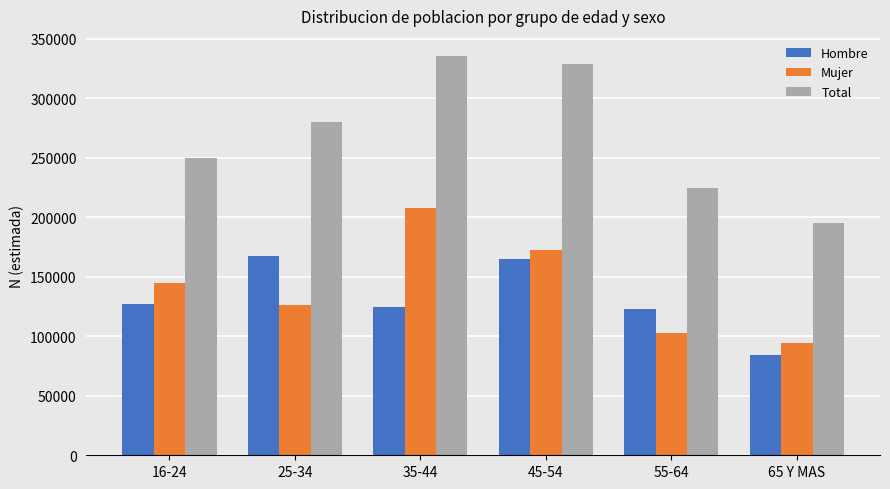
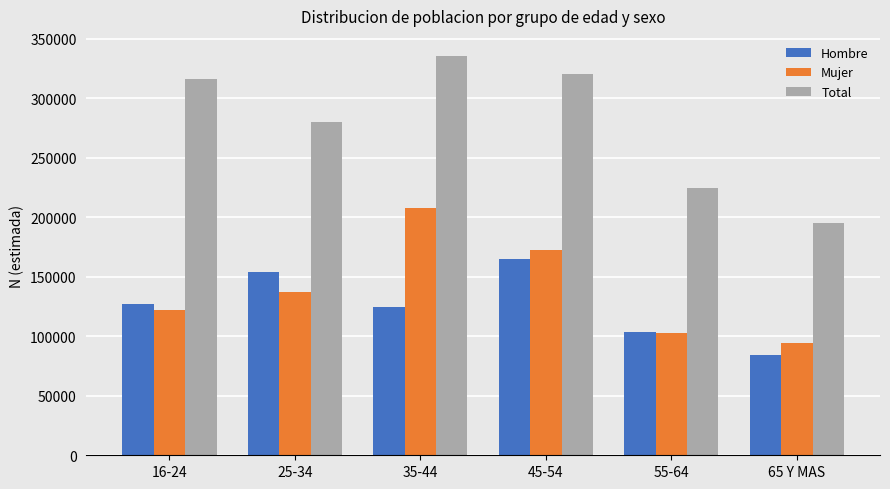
Mujer, 16-24: 145000 -> 123000
Total, 16-24: 250000 -> 317000
Hombre, 25-34: 167000 -> 154000
Mujer, 25-34: 126000 -> 137000
Total, 45-54: 329000 -> 321000
Hombre, 55-64: 123000 -> 104000
